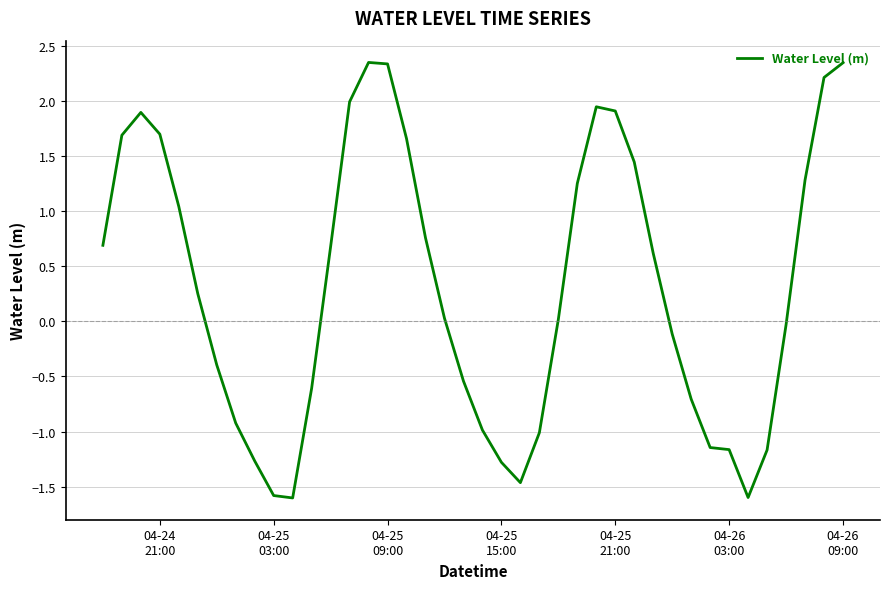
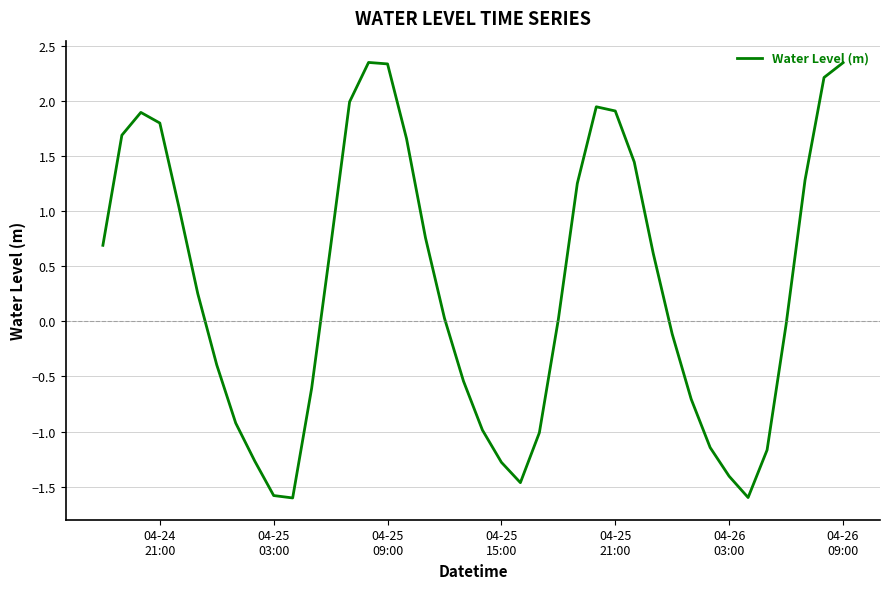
04-24 21:00: 1.70 -> 1.80
04-26 03:00: -1.16 -> -1.41
